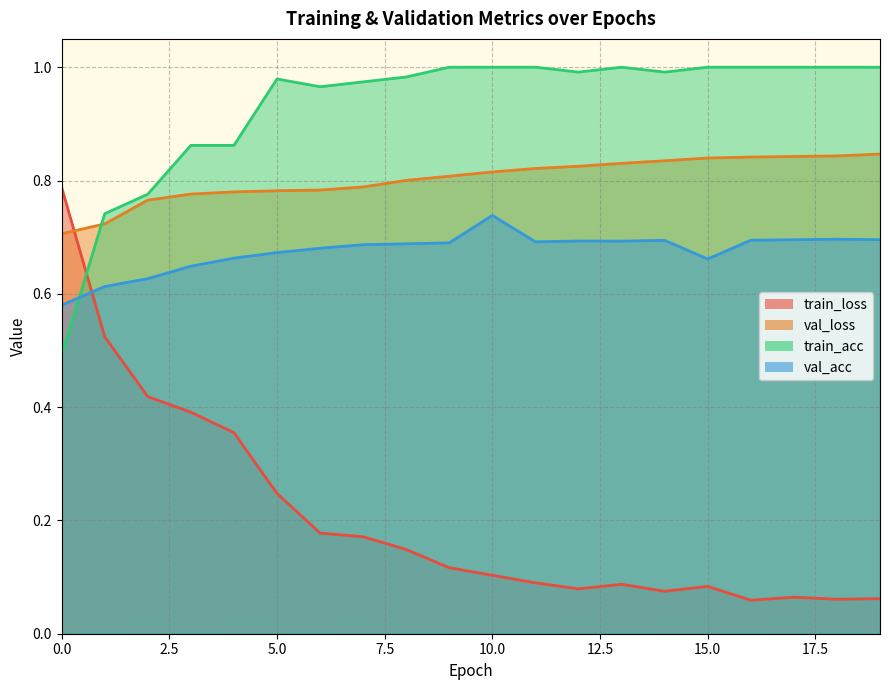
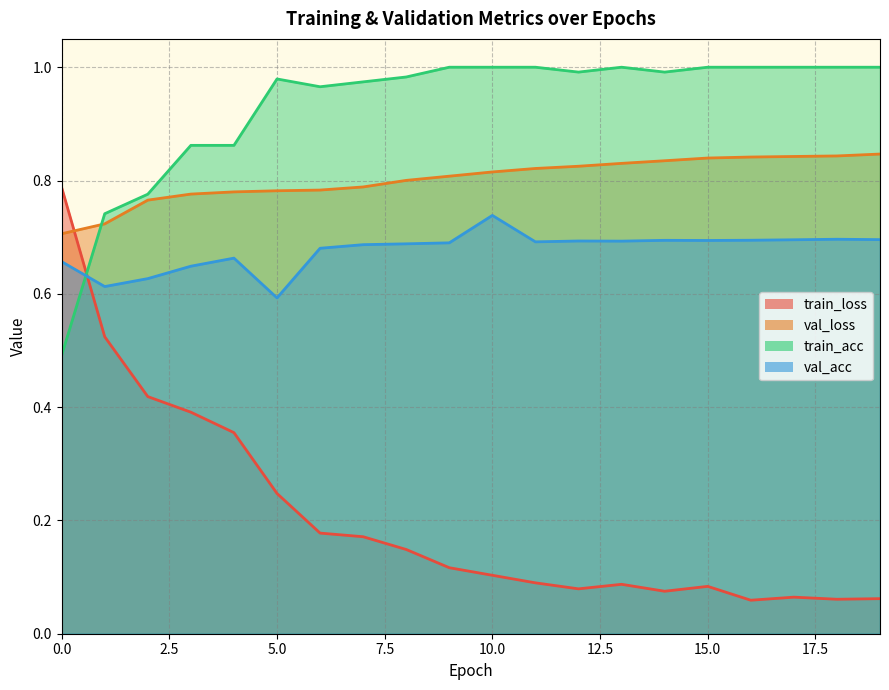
val_acc, 0.0: 0.58 -> 0.66
val_acc, 5.0: 0.67 -> 0.59
val_acc, 15.0: 0.66 -> 0.69
